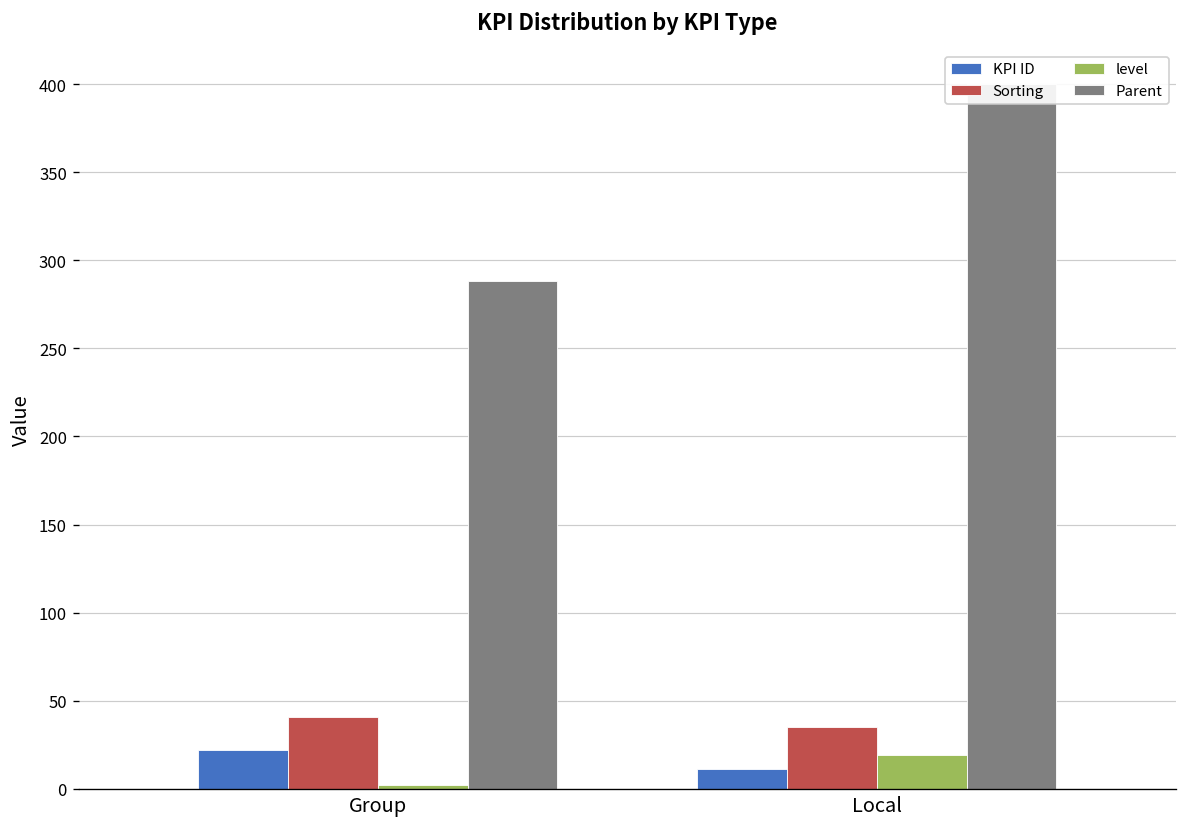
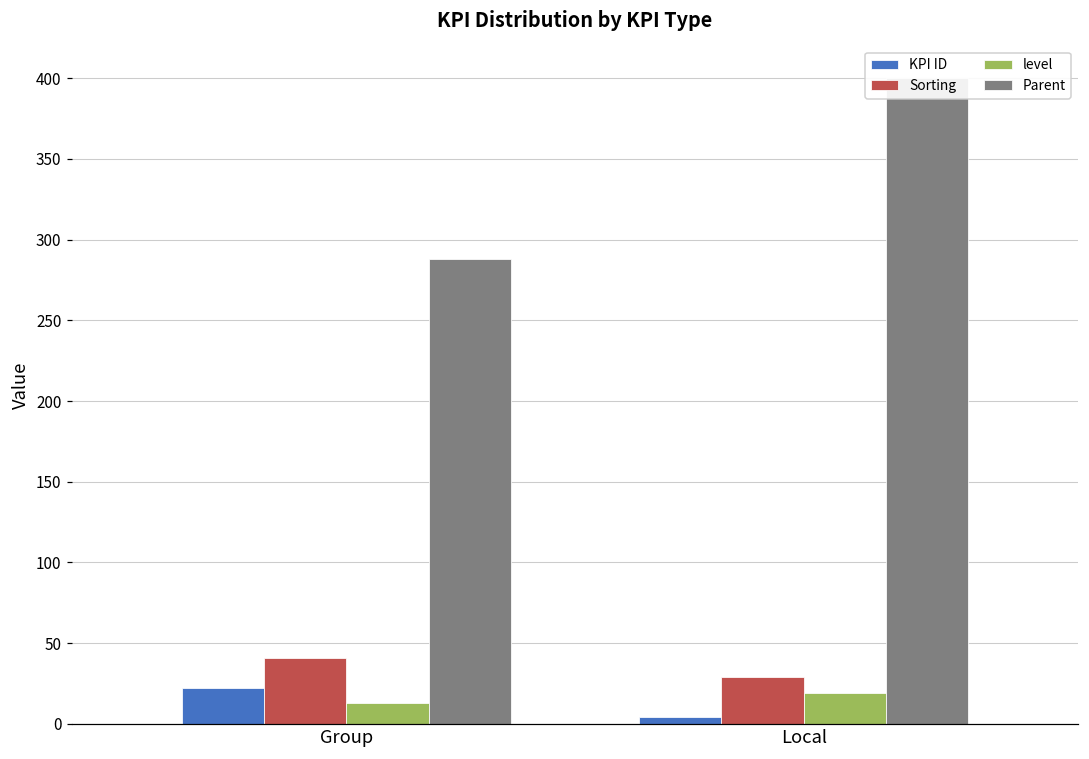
level, Group: 2 -> 13
KPI ID, Local: 11 -> 4
Sorting, Local: 35 -> 29
